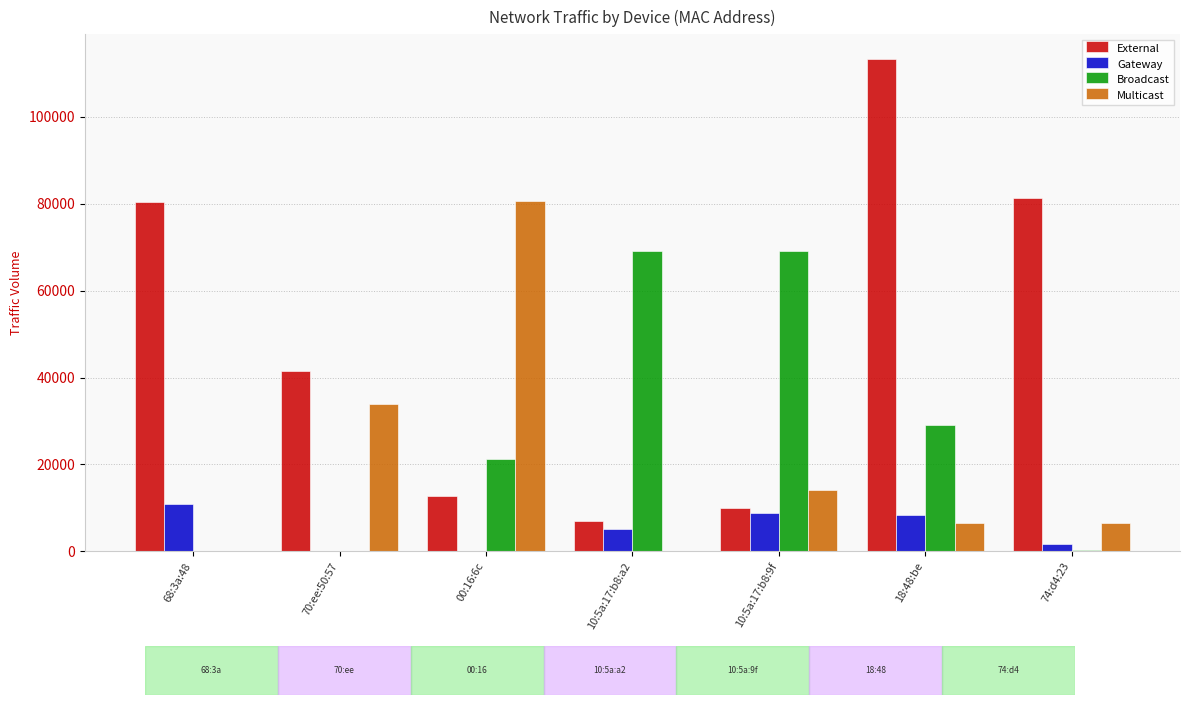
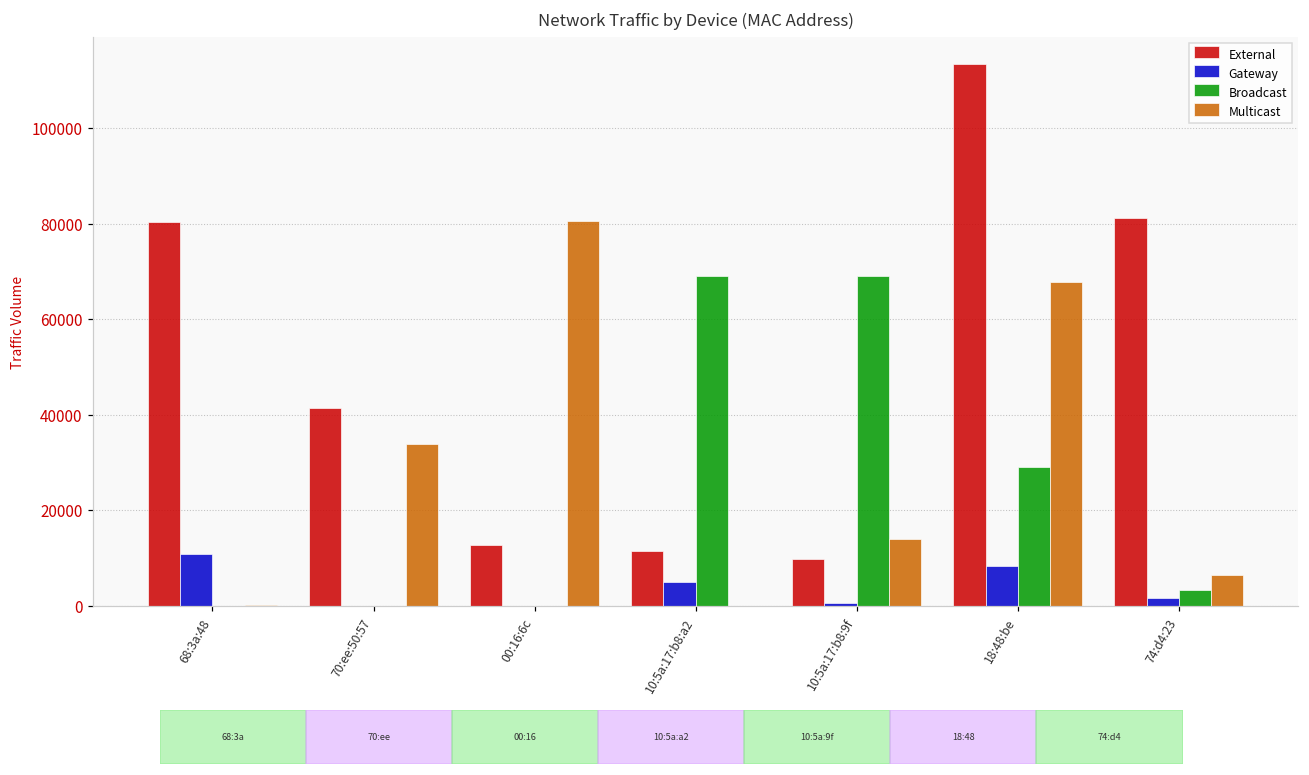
Broadcast, 00:16:6c: 21000 -> 0
External, 10:5a:17:b8:a2: 7000 -> 11000
Gateway, 10:5a:17:b8:9f: 9000 -> 1000
Multicast, 18:48:be: 6000 -> 68000
Broadcast, 74:d4:23: 0 -> 3000
